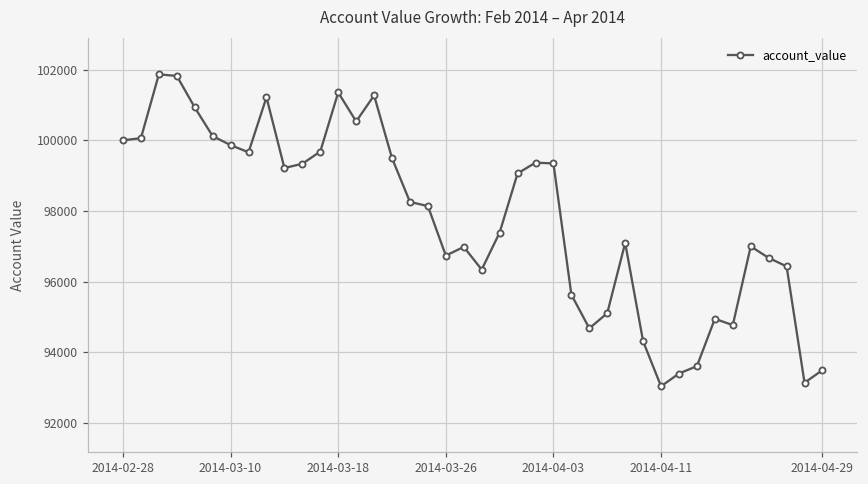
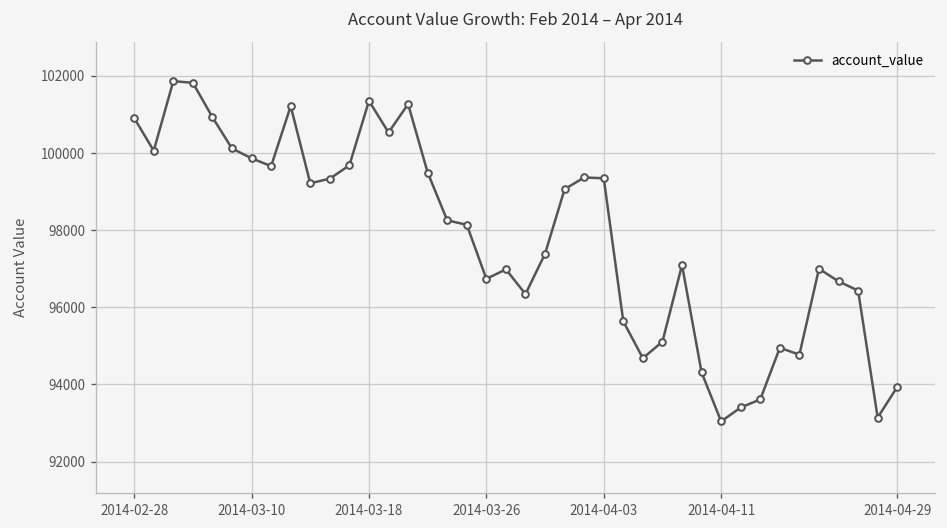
2014-02-28: 100000 -> 100900
2014-04-29: 93500 -> 93900
